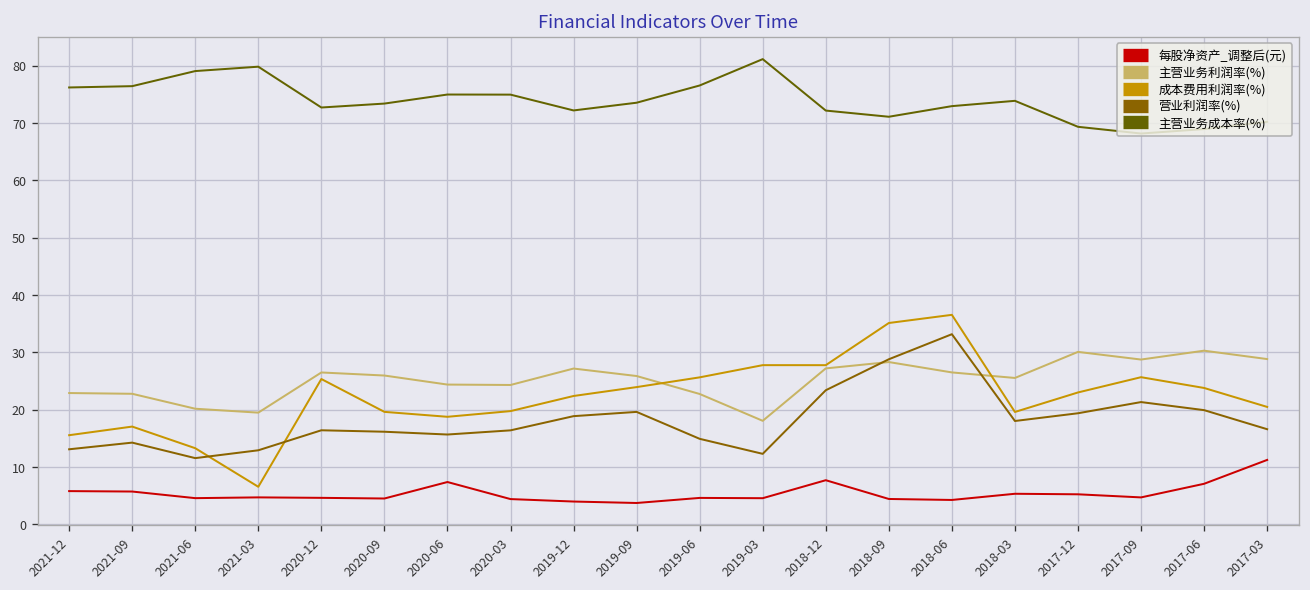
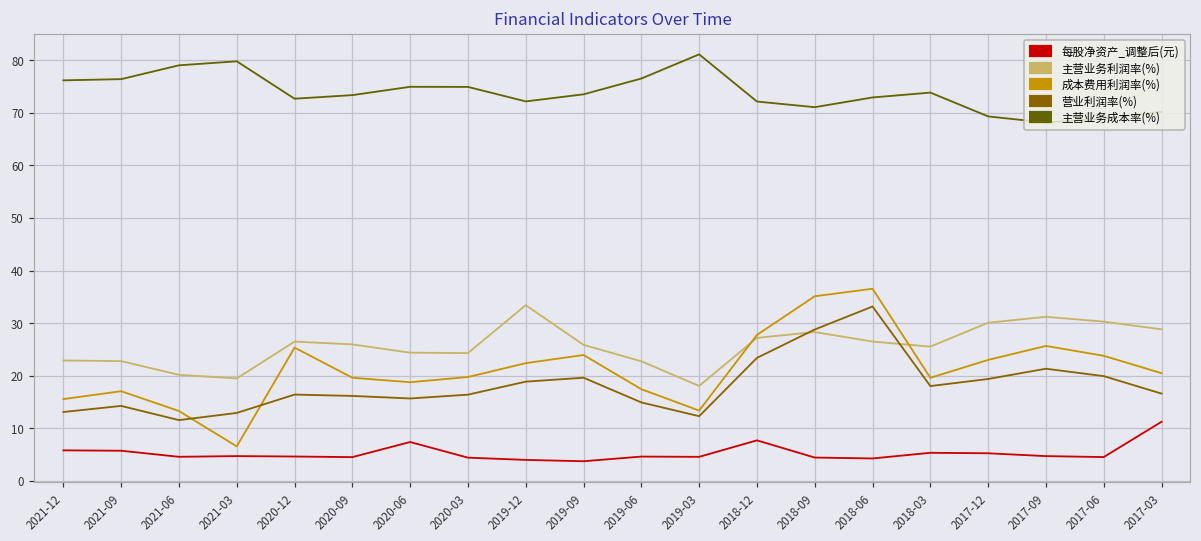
主营业务利润率(%), 2019-12: 27 -> 33
成本费用利润率(%), 2019-06: 26 -> 17
成本费用利润率(%), 2019-03: 28 -> 13
主营业务利润率(%), 2017-09: 29 -> 31
每股净资产_调整后(元), 2017-06: 7 -> 5
